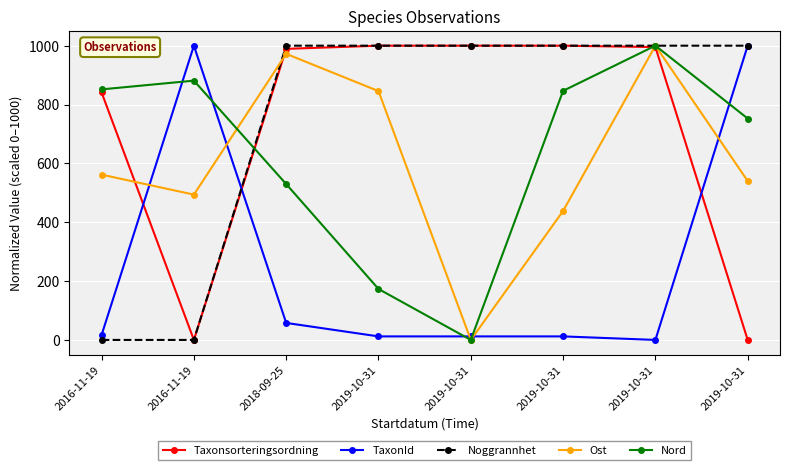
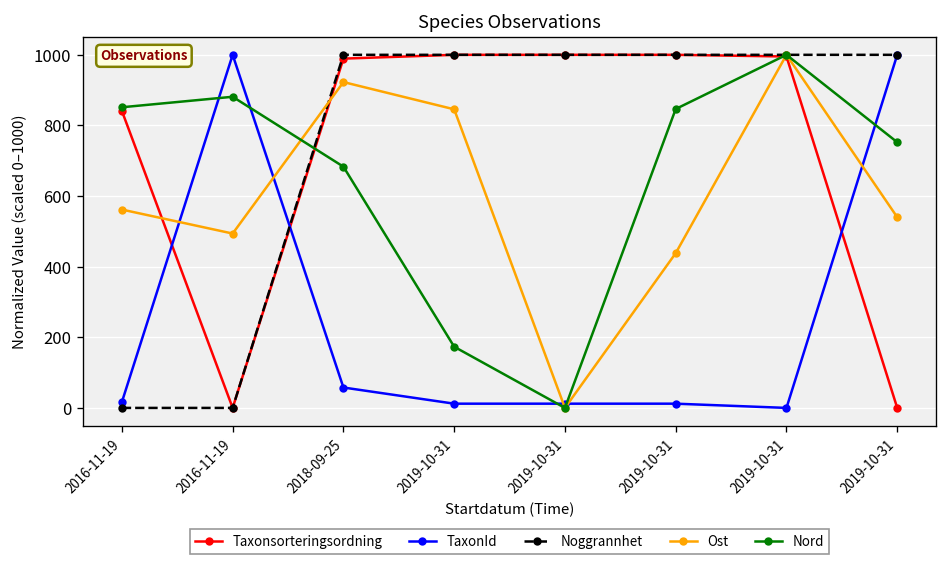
Ost, 2018-09-25: 970 -> 920
Nord, 2018-09-25: 530 -> 680
